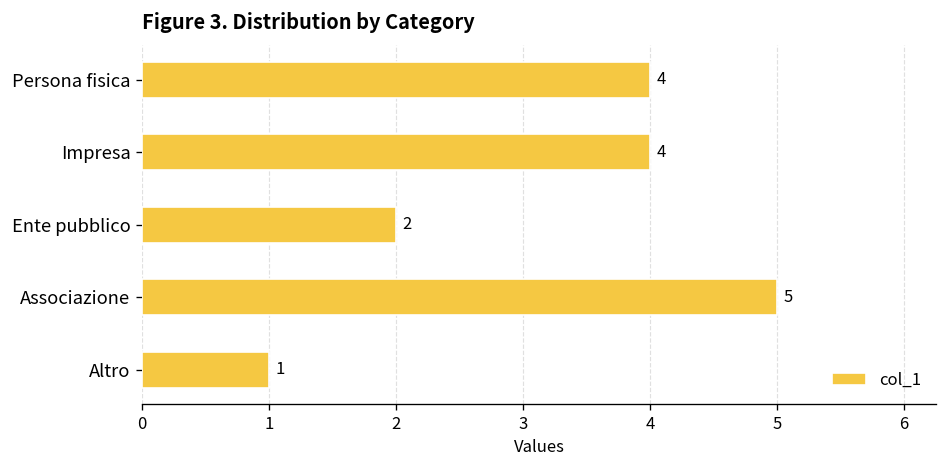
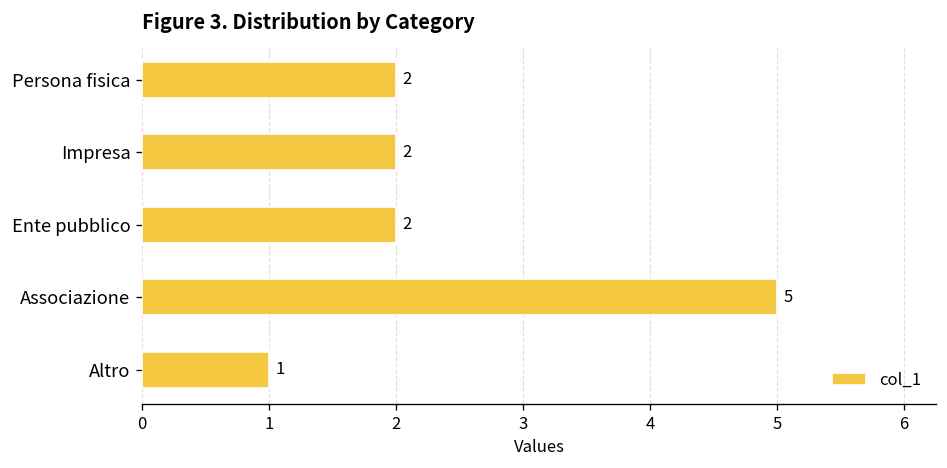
Persona fisica: 4 -> 2
Impresa: 4 -> 2
